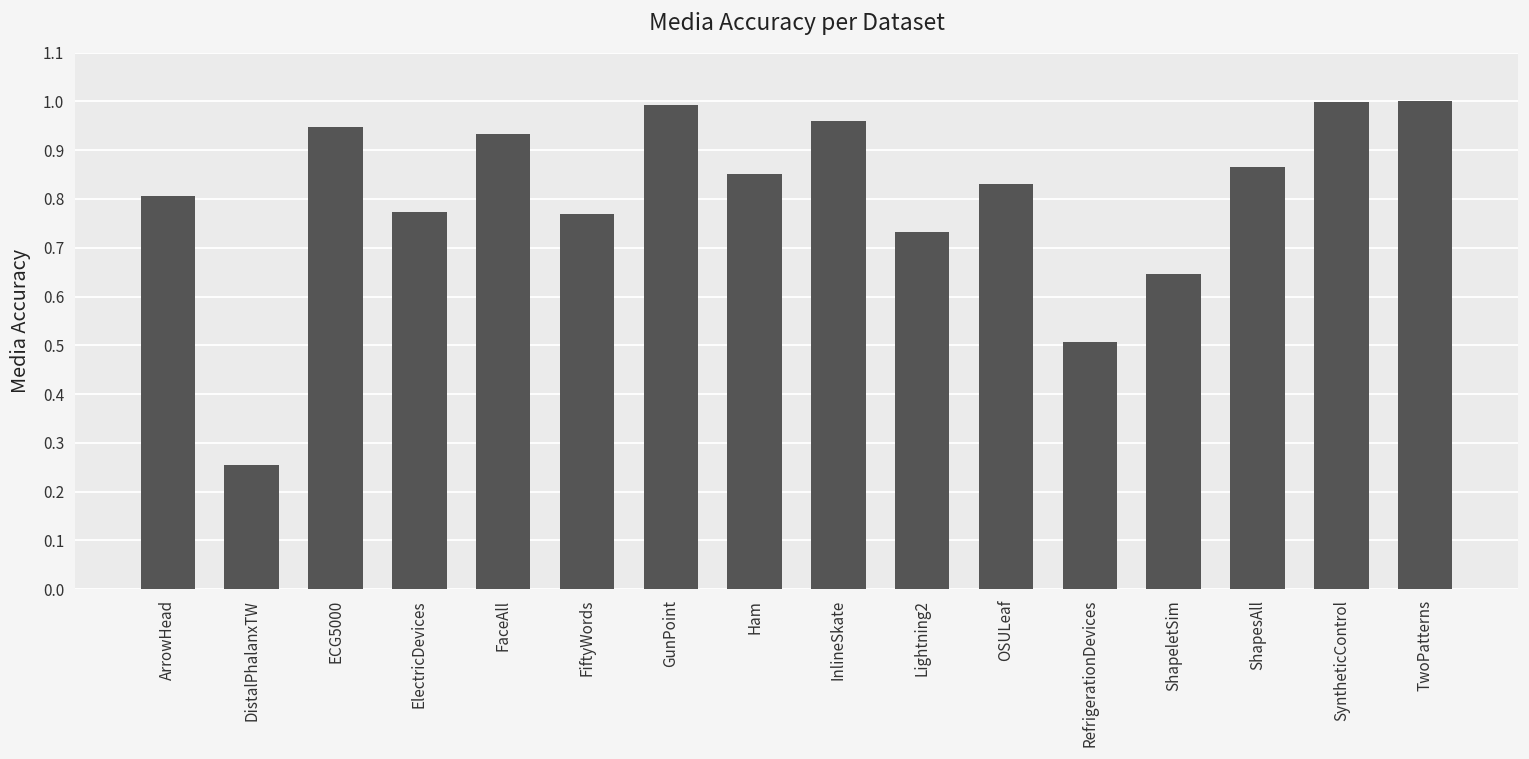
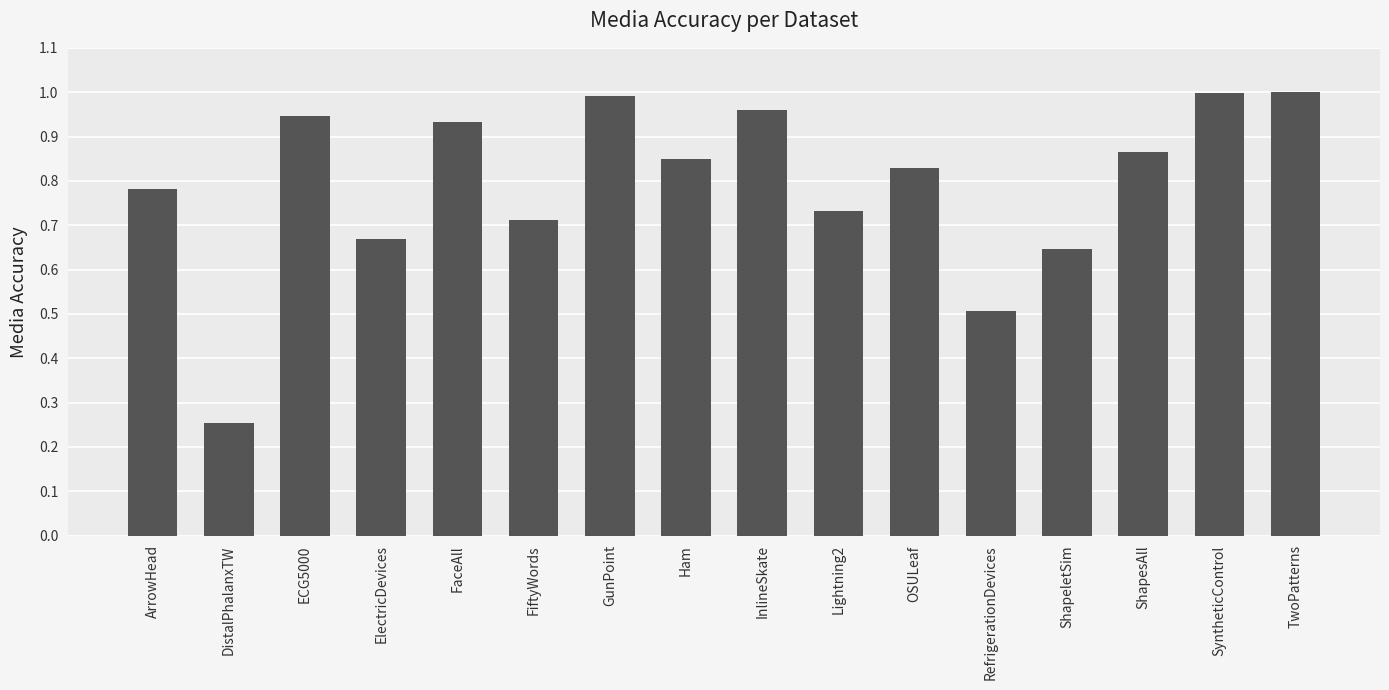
ArrowHead: 0.81 -> 0.78
ElectricDevices: 0.77 -> 0.67
FiftyWords: 0.77 -> 0.71
